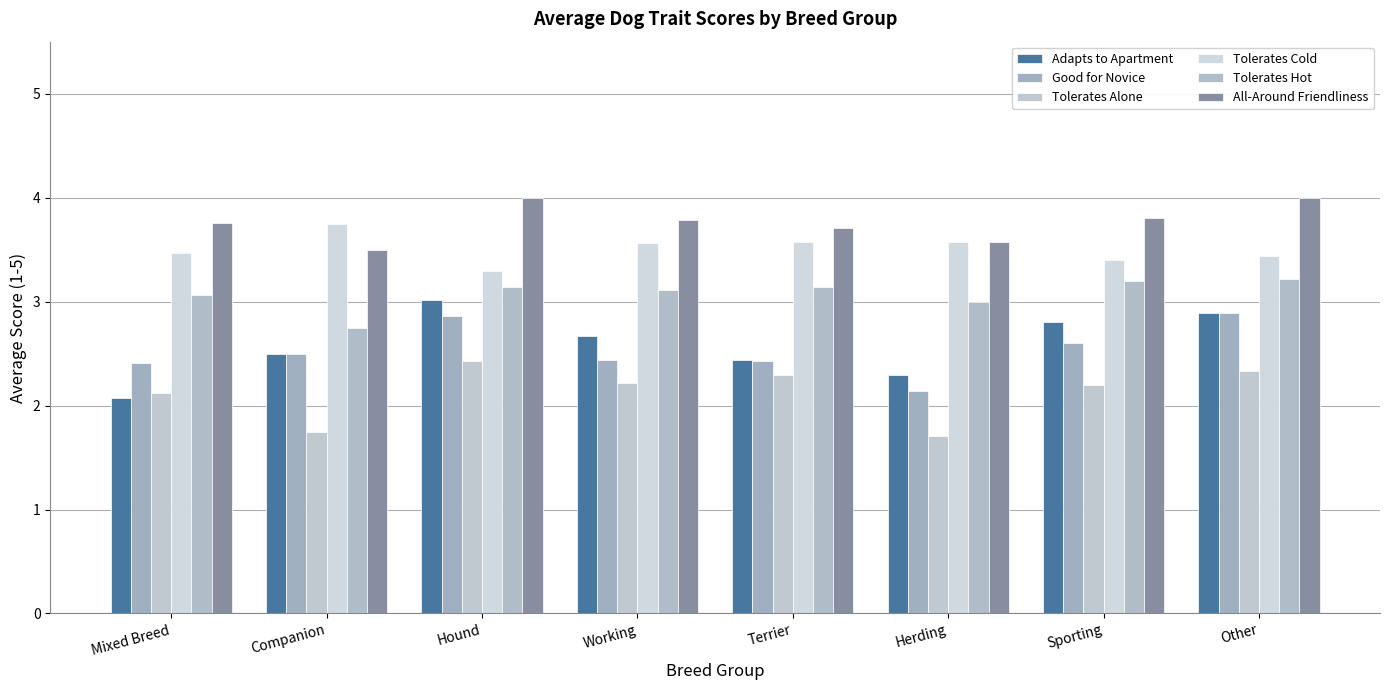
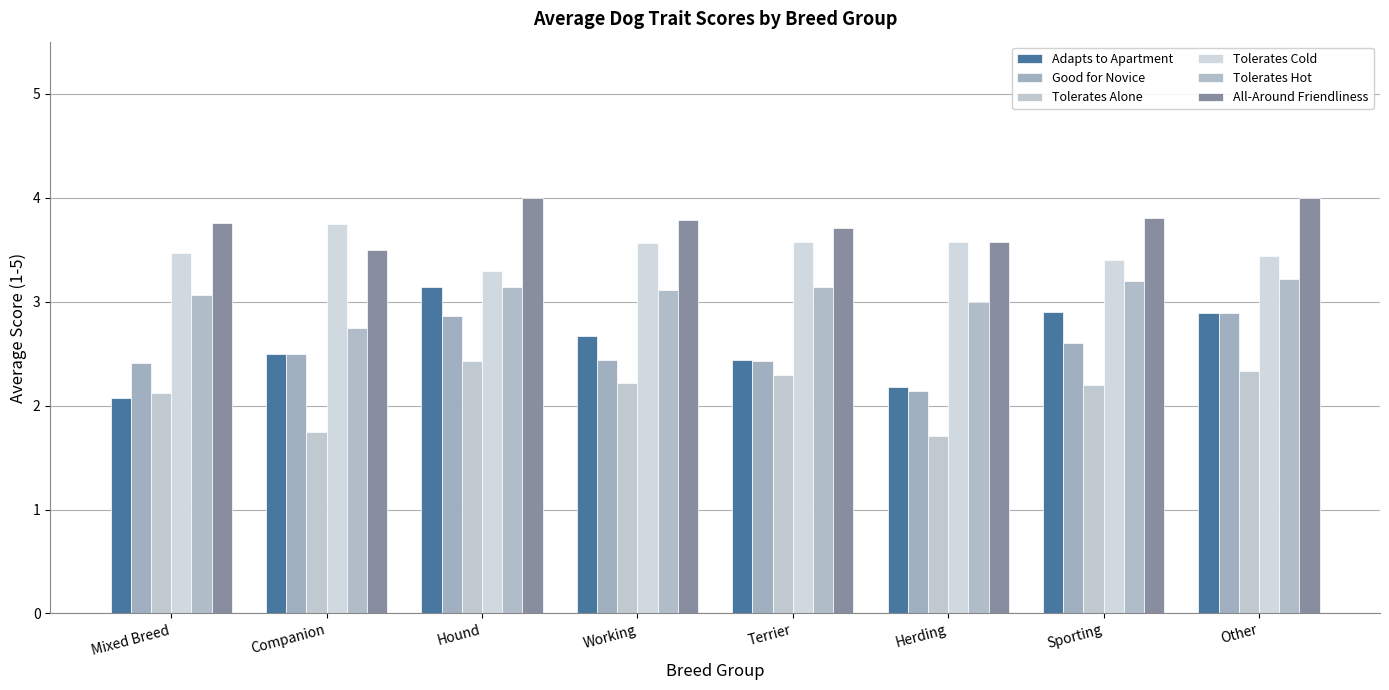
Adapts to Apartment, Hound: 3.02 -> 3.14
Adapts to Apartment, Herding: 2.29 -> 2.18
Adapts to Apartment, Sporting: 2.8 -> 2.9
